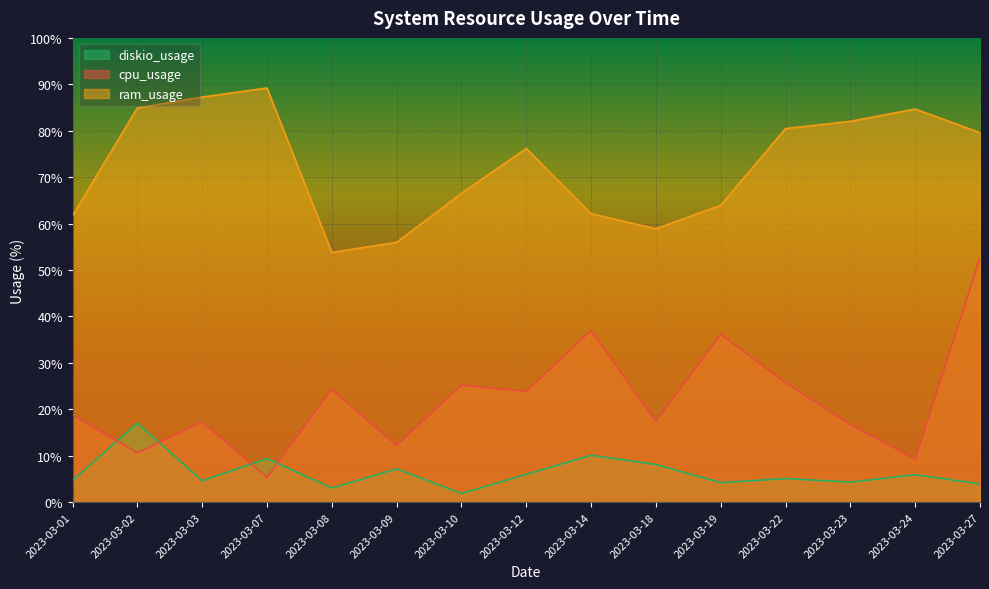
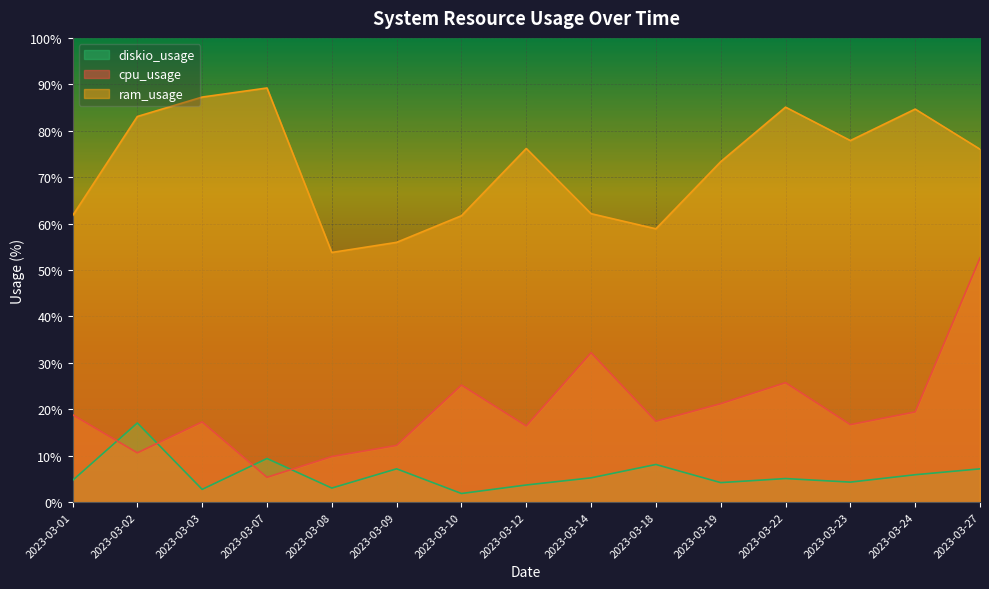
ram_usage, 2023-03-02: 85% -> 83%
diskio_usage, 2023-03-03: 5% -> 3%
cpu_usage, 2023-03-08: 24% -> 10%
ram_usage, 2023-03-10: 67% -> 62%
diskio_usage, 2023-03-12: 6% -> 4%
cpu_usage, 2023-03-12: 24% -> 16%
diskio_usage, 2023-03-14: 10% -> 5%
cpu_usage, 2023-03-14: 37% -> 32%
cpu_usage, 2023-03-19: 36% -> 21%
ram_usage, 2023-03-19: 64% -> 73%
ram_usage, 2023-03-22: 80% -> 85%
ram_usage, 2023-03-23: 82% -> 78%
cpu_usage, 2023-03-24: 9% -> 19%
diskio_usage, 2023-03-27: 4% -> 7%
ram_usage, 2023-03-27: 80% -> 76%
